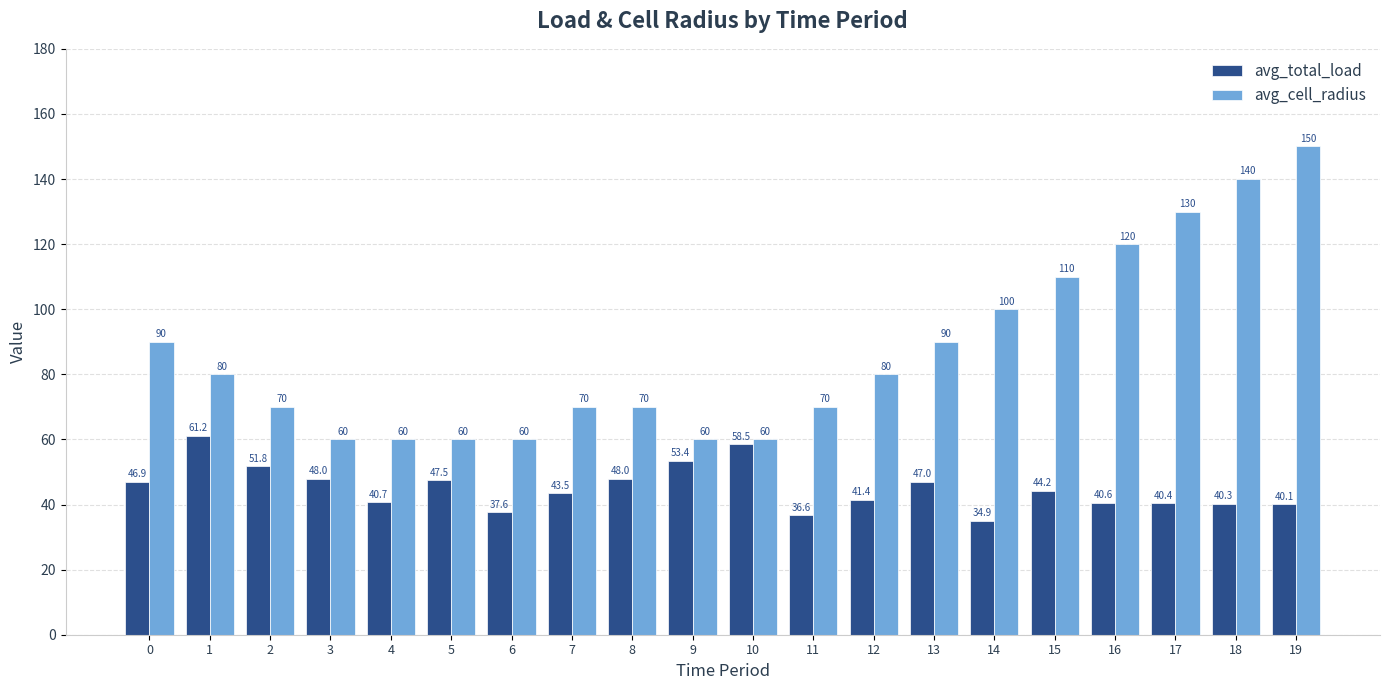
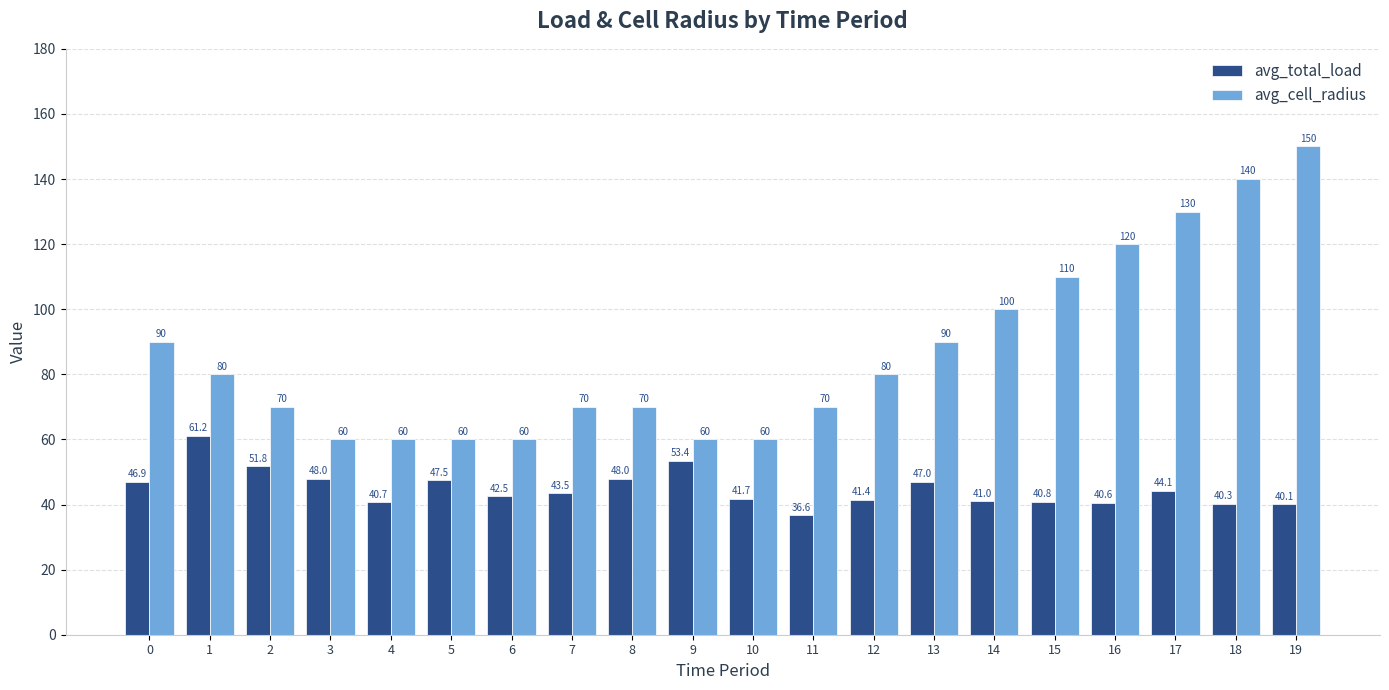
avg_total_load, 6: 37.6 -> 42.5
avg_total_load, 10: 58.5 -> 41.7
avg_total_load, 14: 34.9 -> 41.0
avg_total_load, 15: 44.2 -> 40.8
avg_total_load, 17: 40.4 -> 44.1
